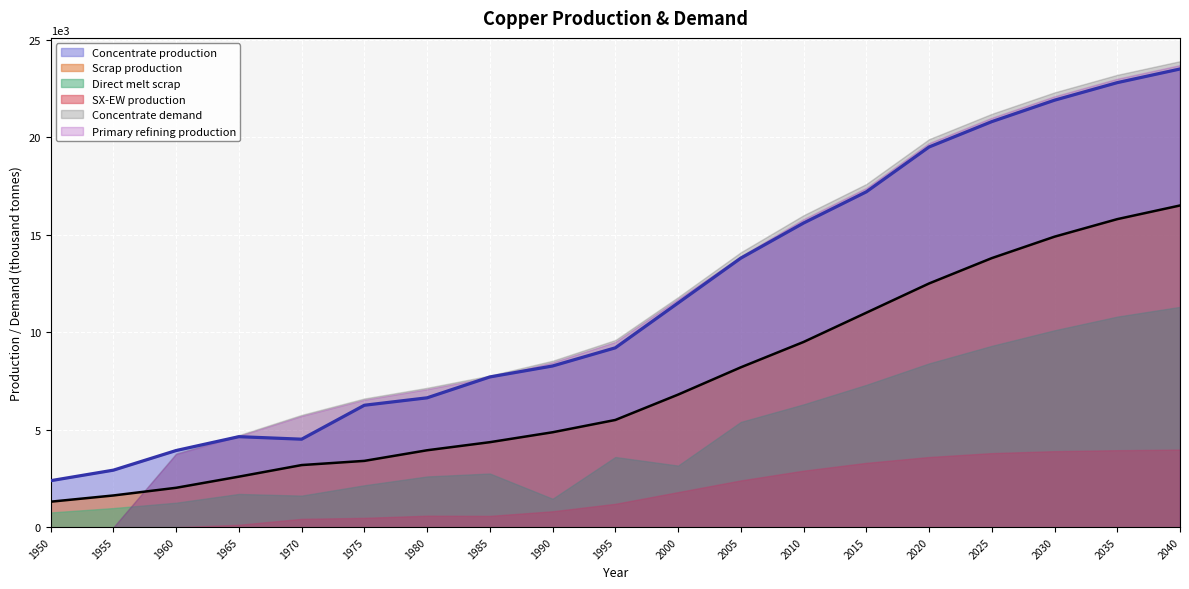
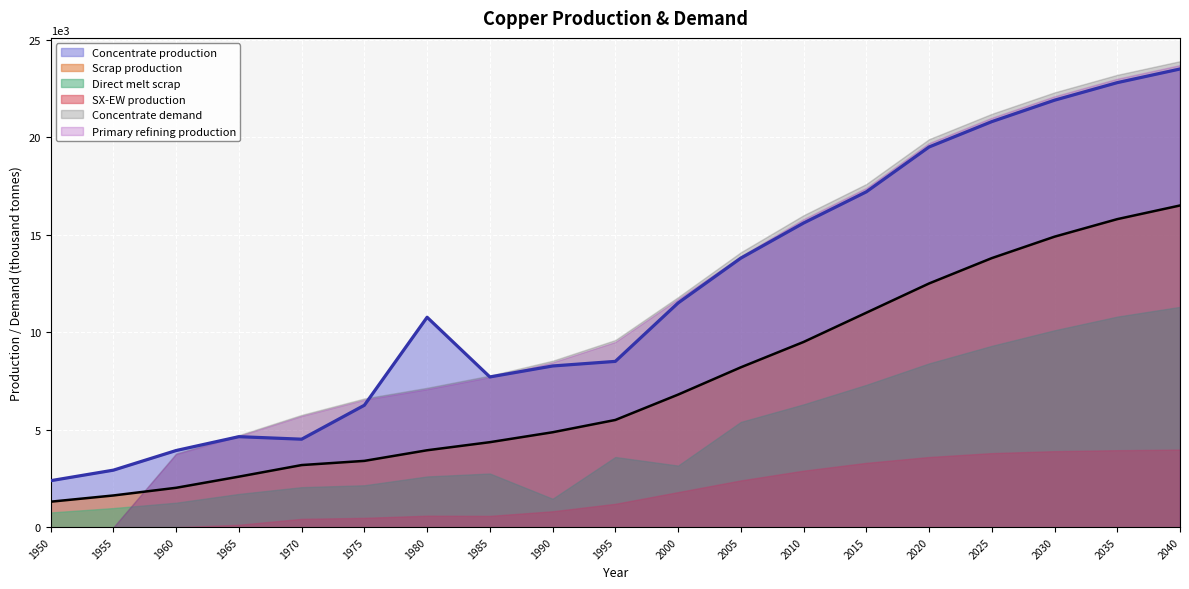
Direct melt scrap, 1970: 1600 -> 2100
Concentrate production, 1980: 6600 -> 10800
Concentrate production, 1995: 9200 -> 8500
